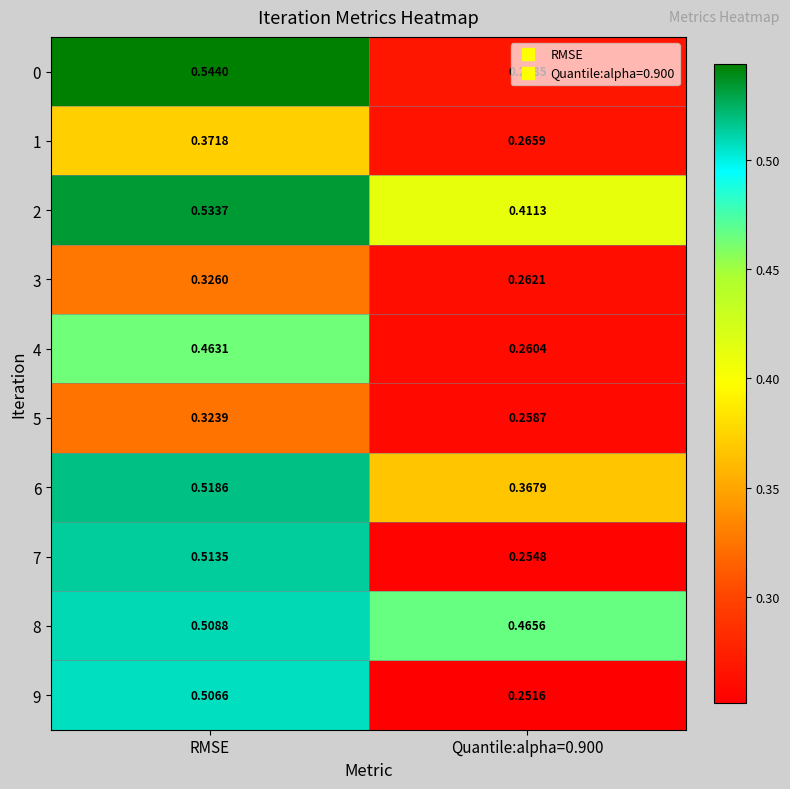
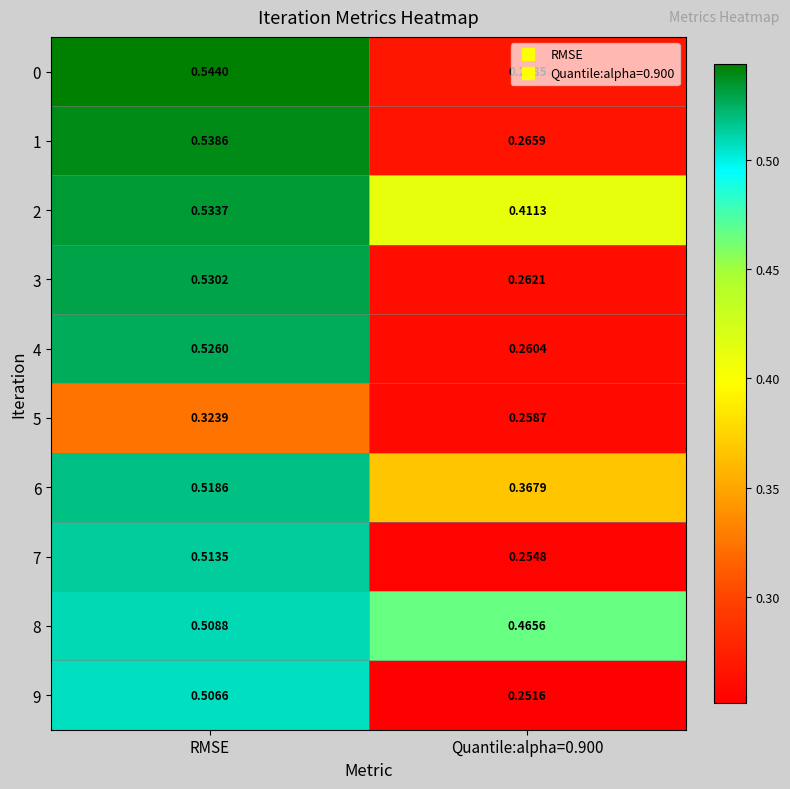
1, RMSE: 0.3718 -> 0.5386
3, RMSE: 0.3260 -> 0.5302
4, RMSE: 0.4631 -> 0.5260
